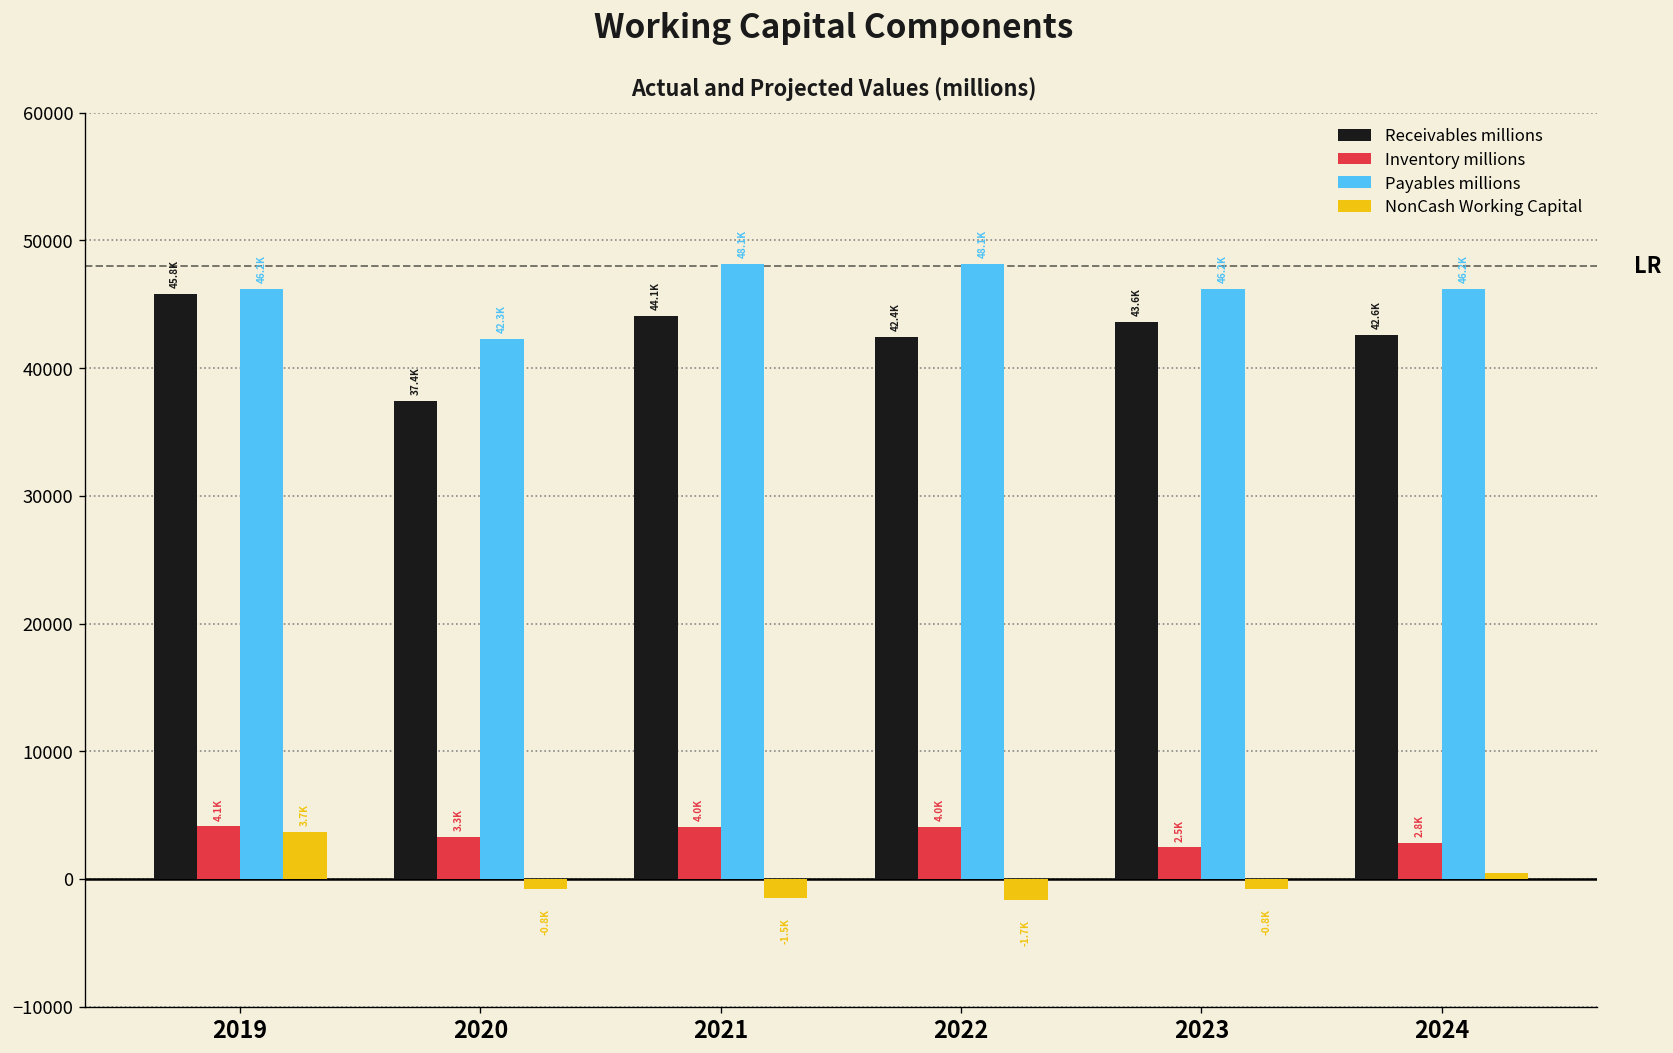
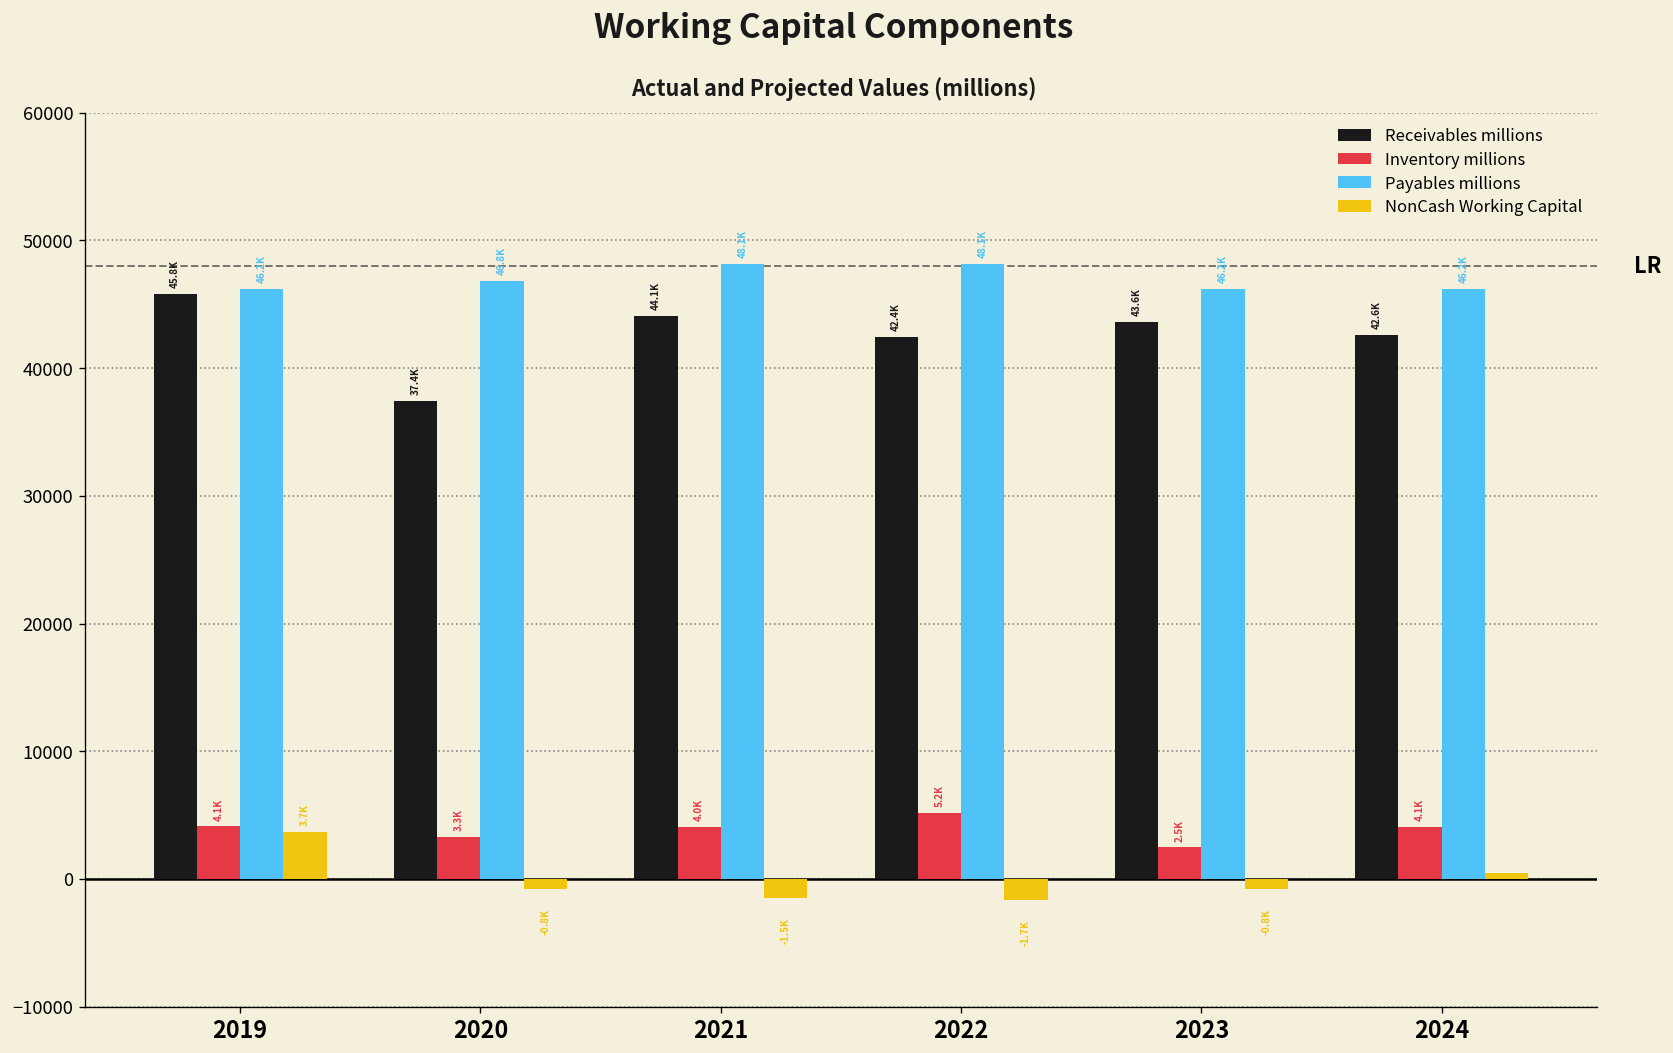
Payables millions, 2020: 42.3K -> 46.8K
Inventory millions, 2022: 4.0K -> 5.2K
Inventory millions, 2024: 2.8K -> 4.1K
